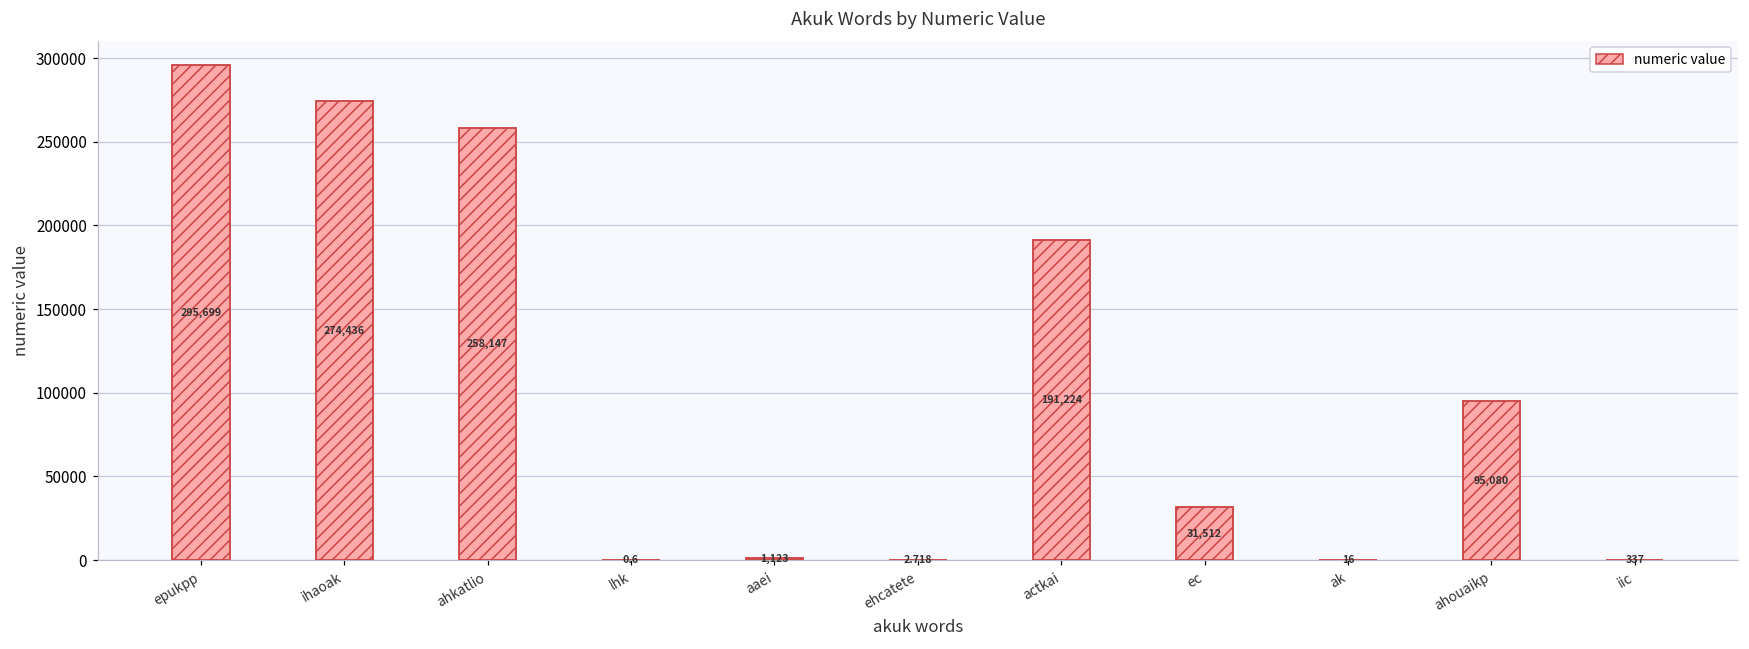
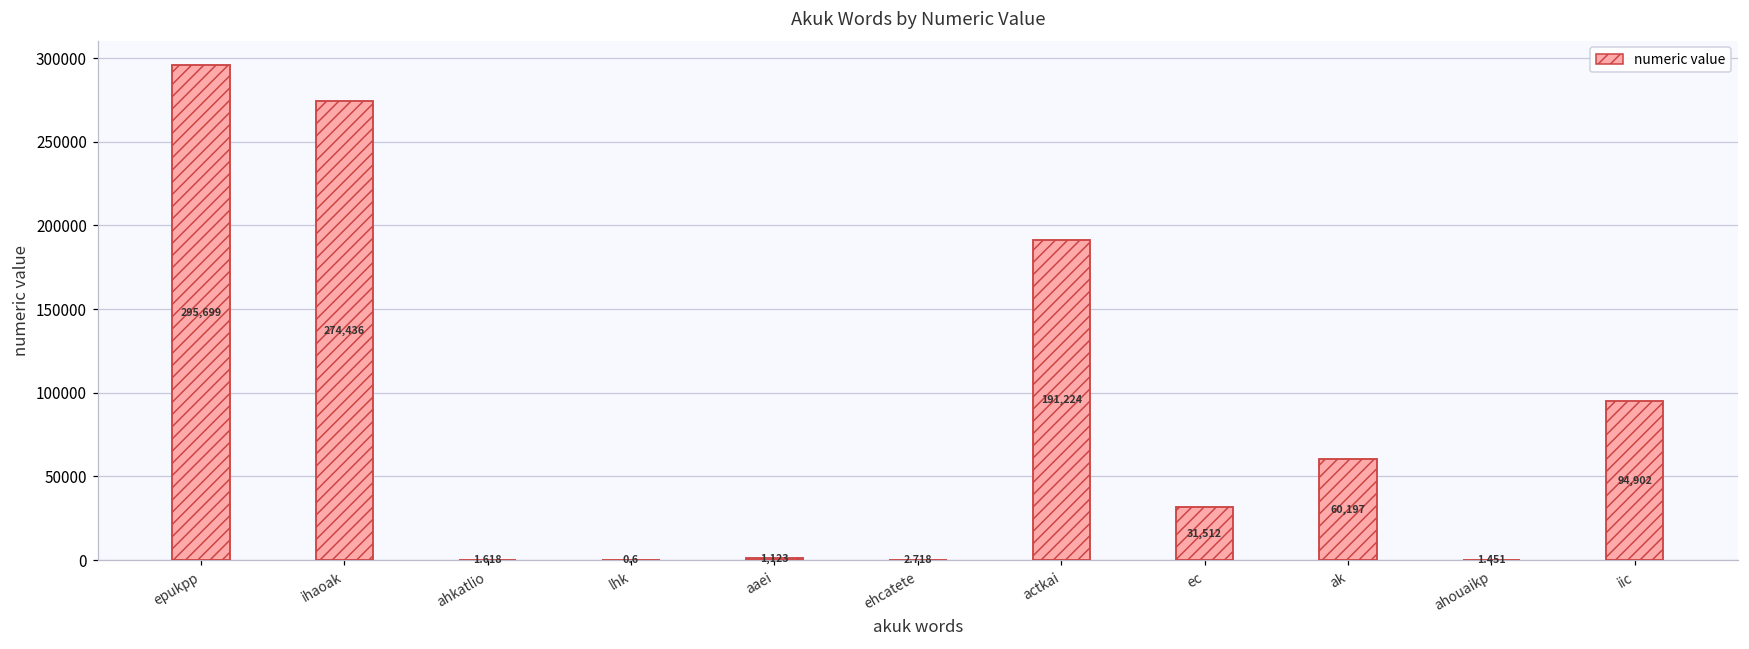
ahkatlio: 258,147 -> 1.618
ak: 16 -> 60,197
ahouaikp: 95,080 -> 1.451
iic: 337 -> 94,902
